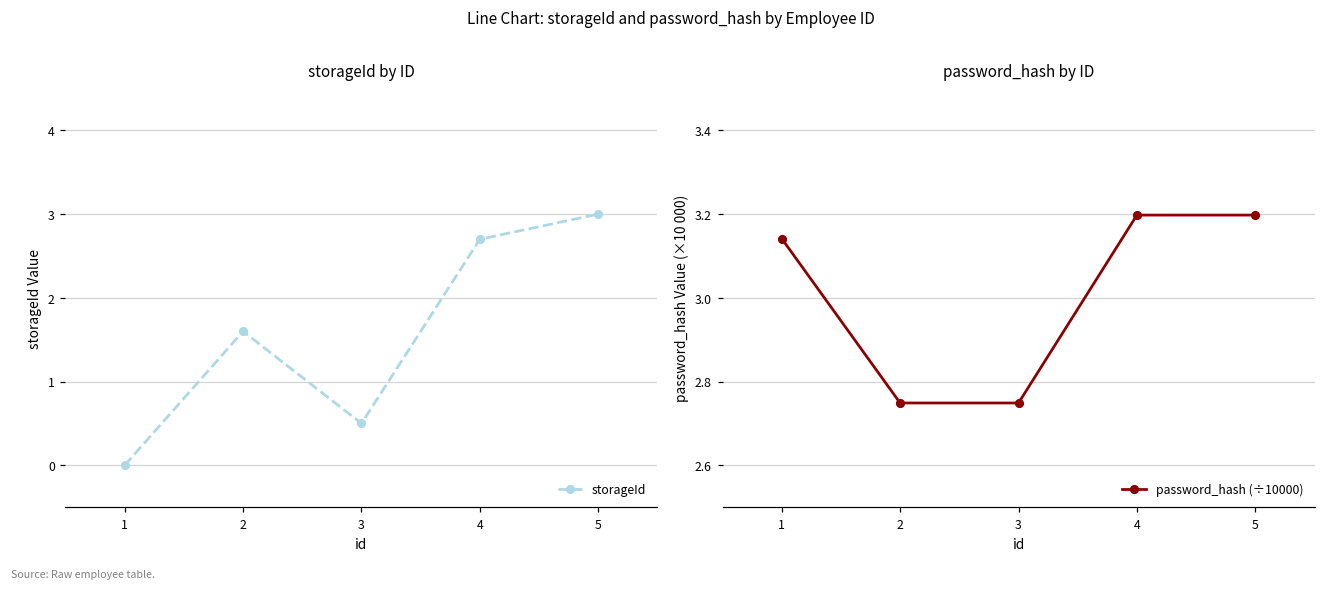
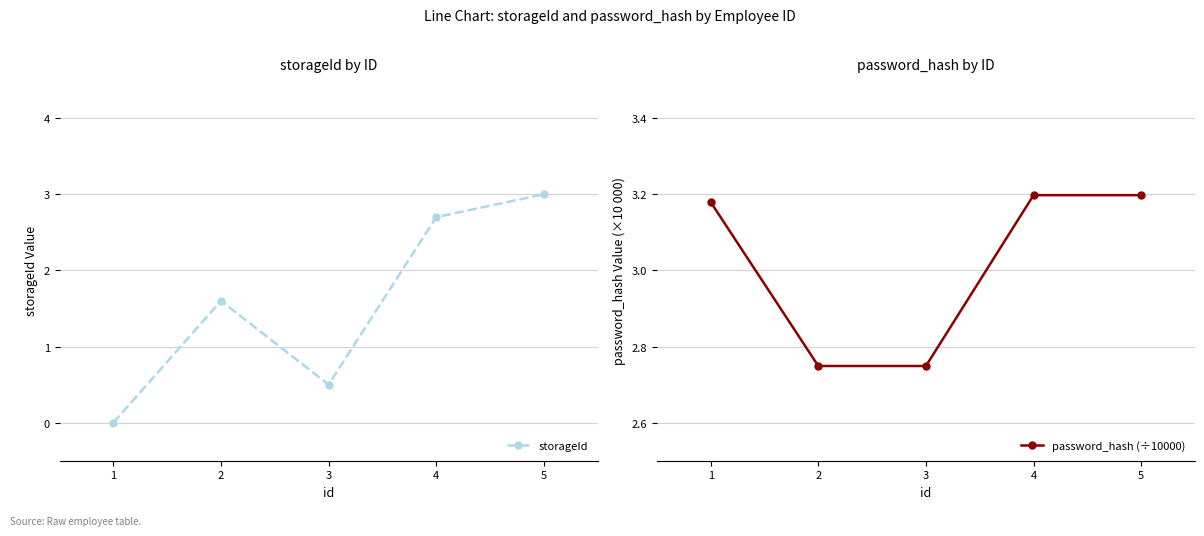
password_hash by ID, 1: 3.14 -> 3.18
